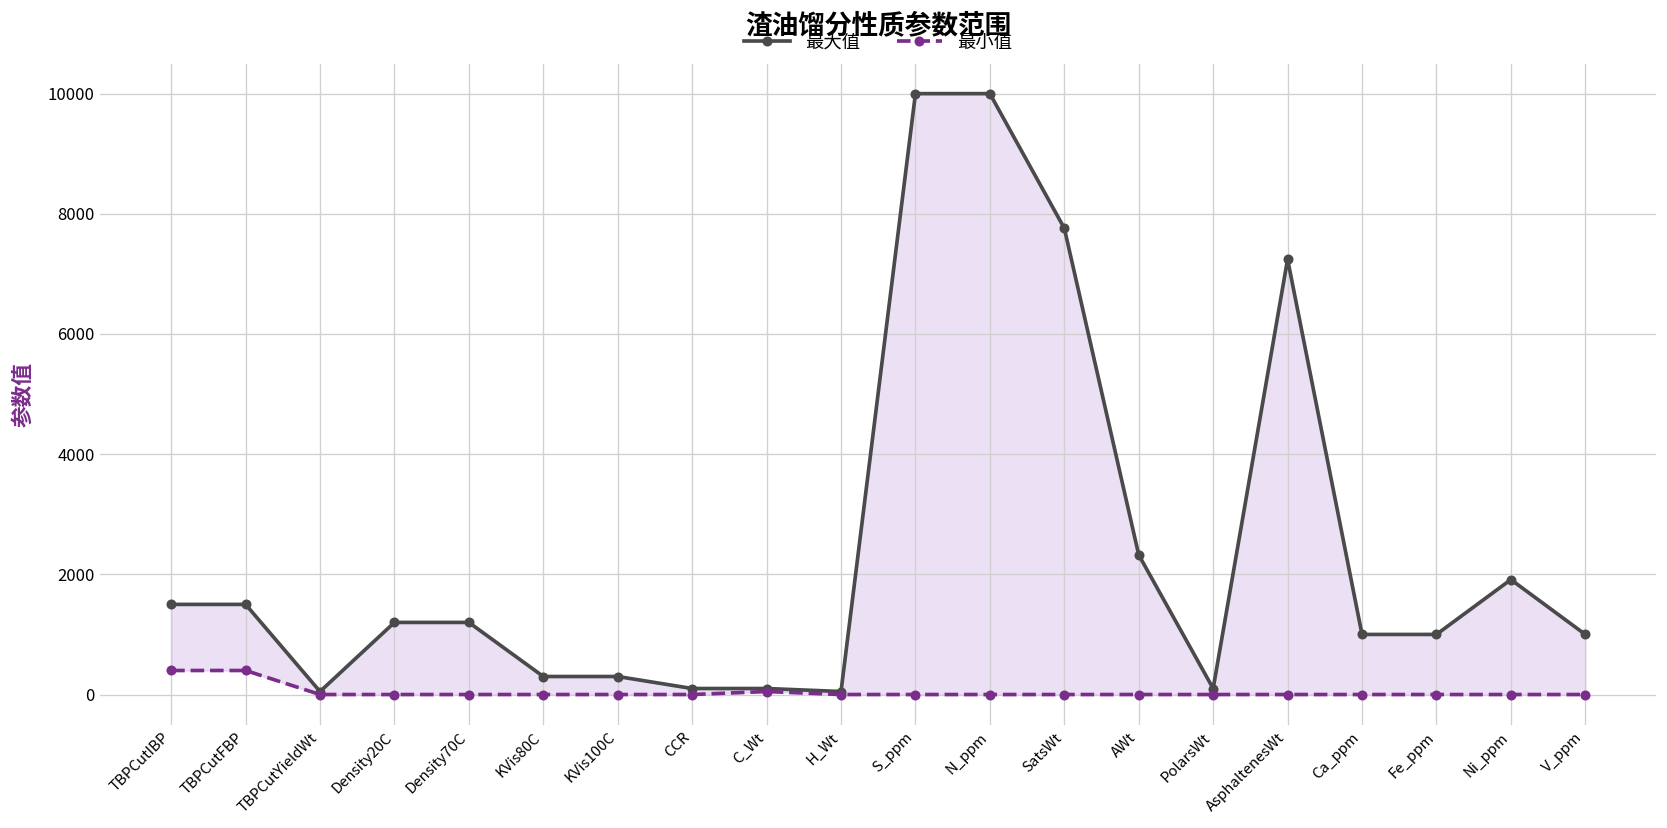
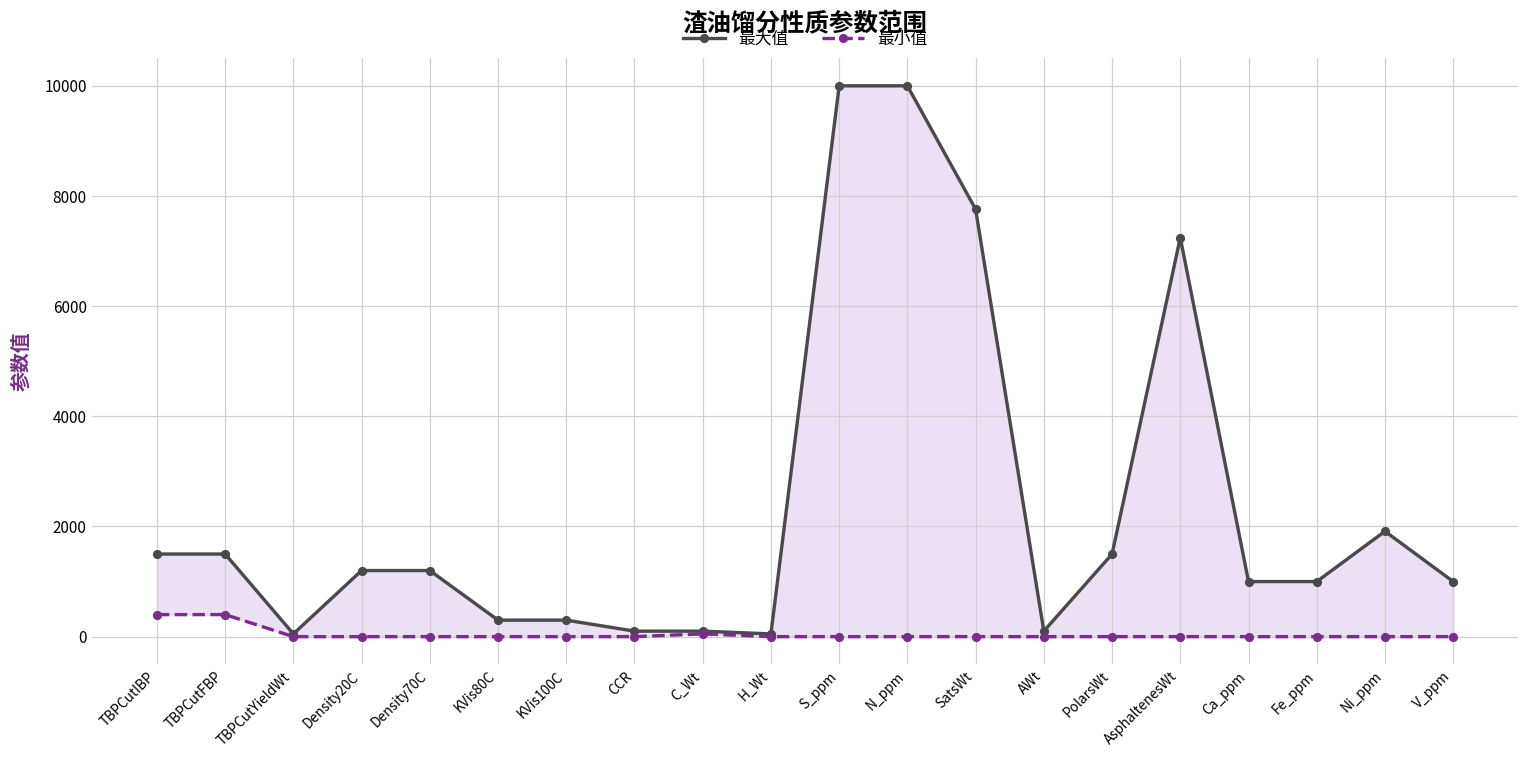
最大值, AWt: 2300 -> 100
最大值, PolarsWt: 100 -> 1500
